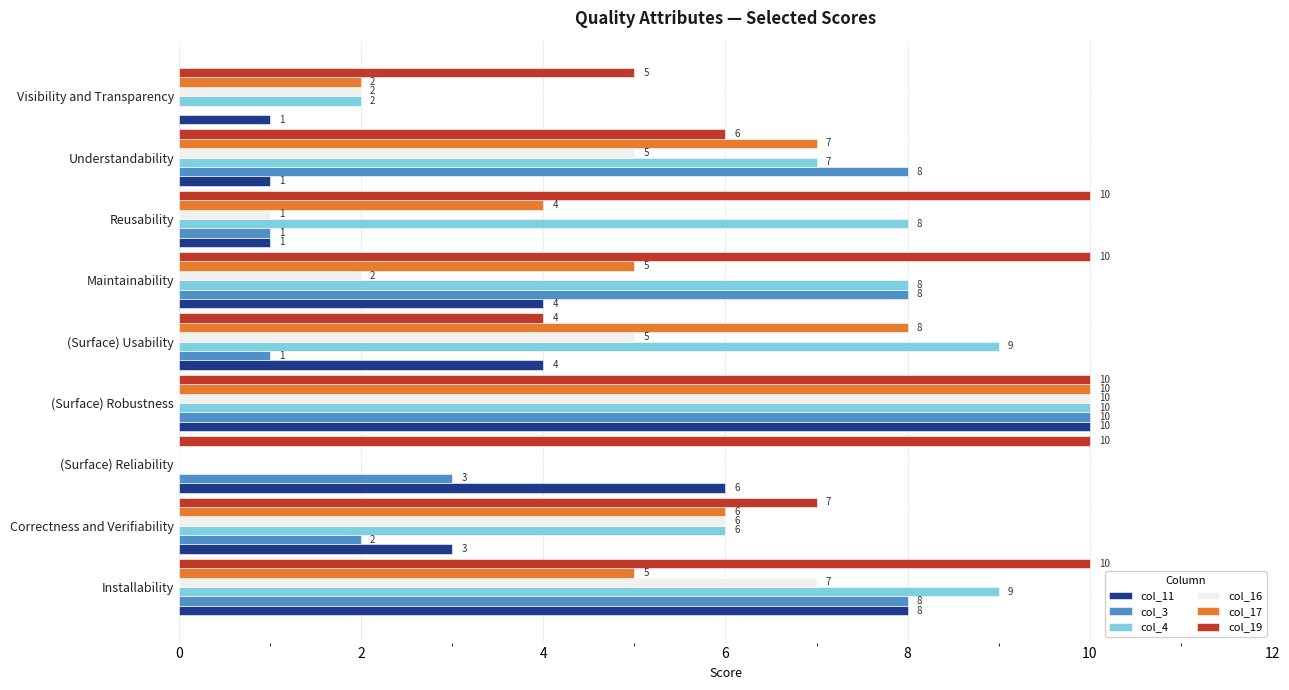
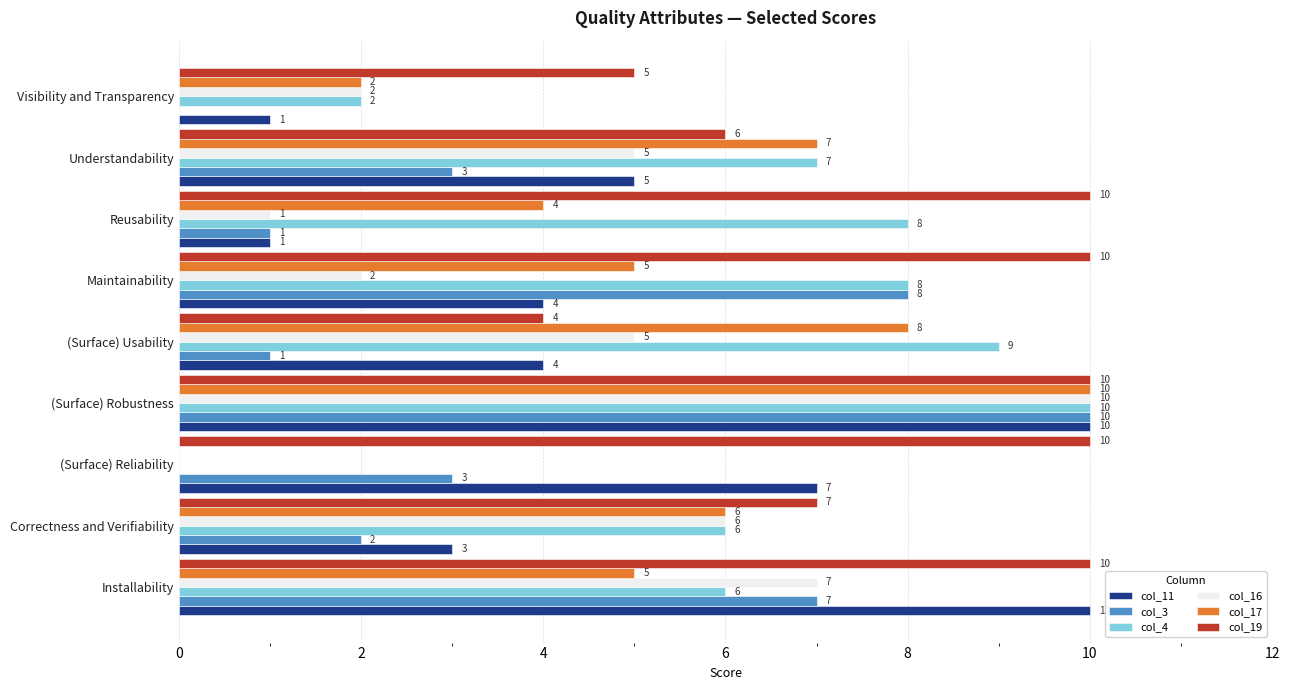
col_3, Understandability: 8 -> 3
col_11, Understandability: 1 -> 5
col_11, (Surface) Reliability: 6 -> 7
col_4, Installability: 9 -> 6
col_3, Installability: 8 -> 7
col_11, Installability: 8 -> 10
